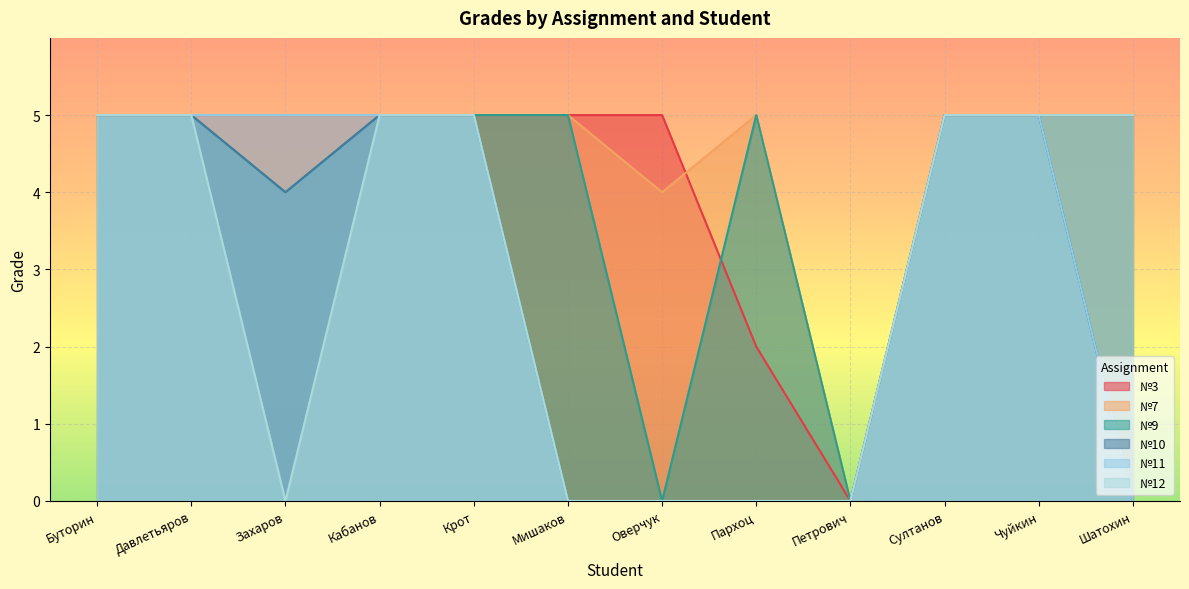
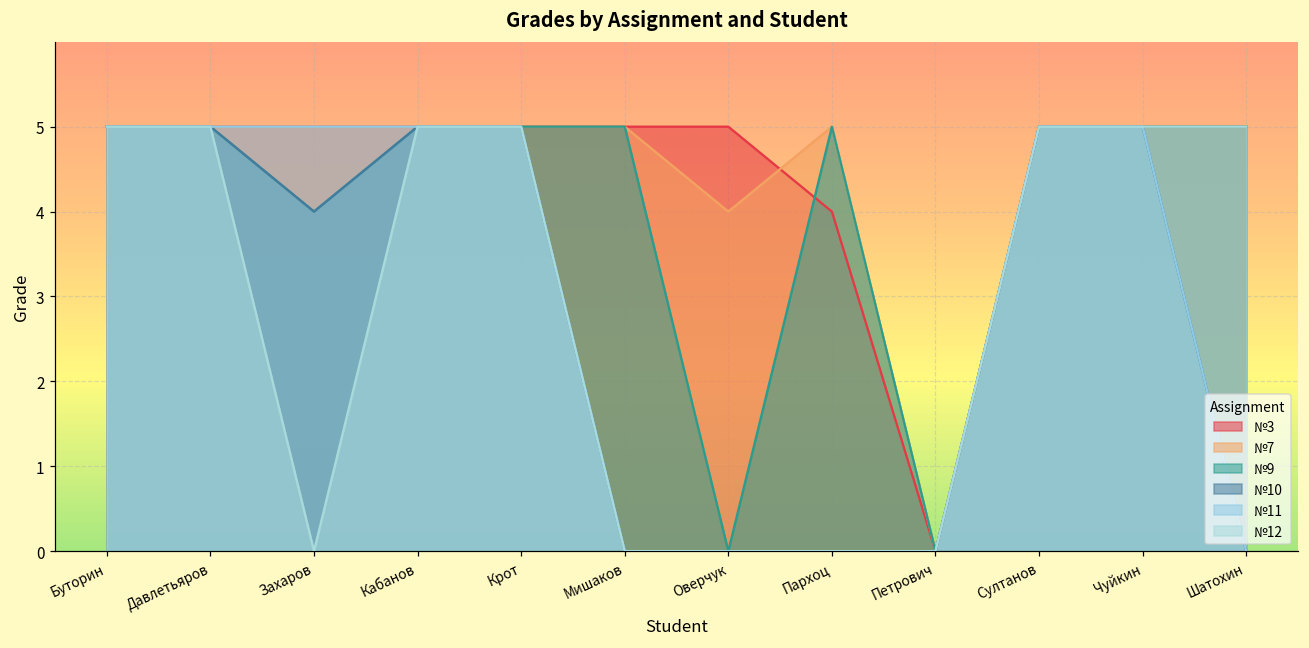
№3, Пархоц: 2 -> 4
